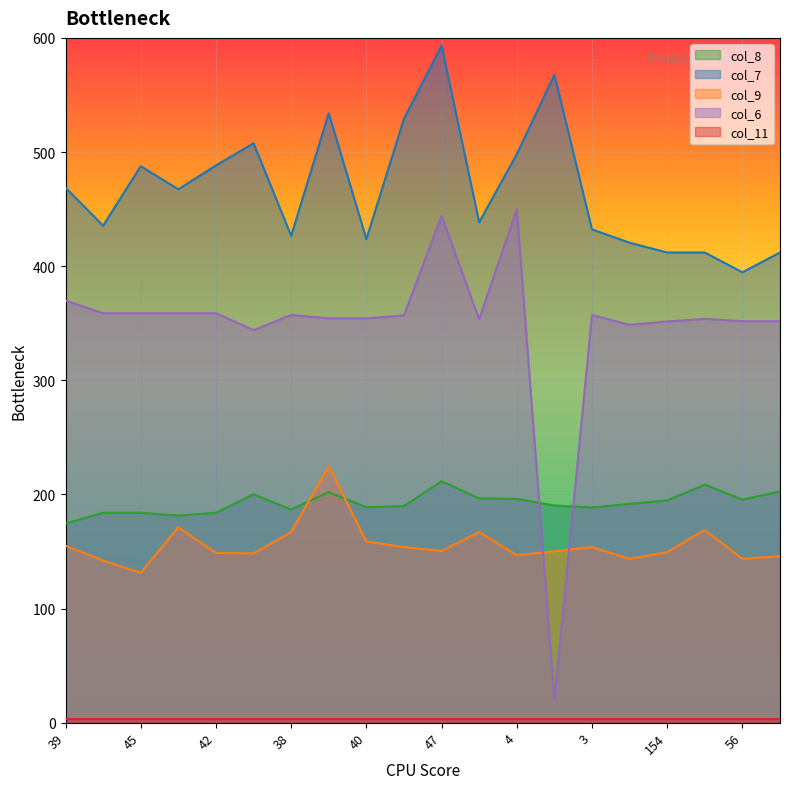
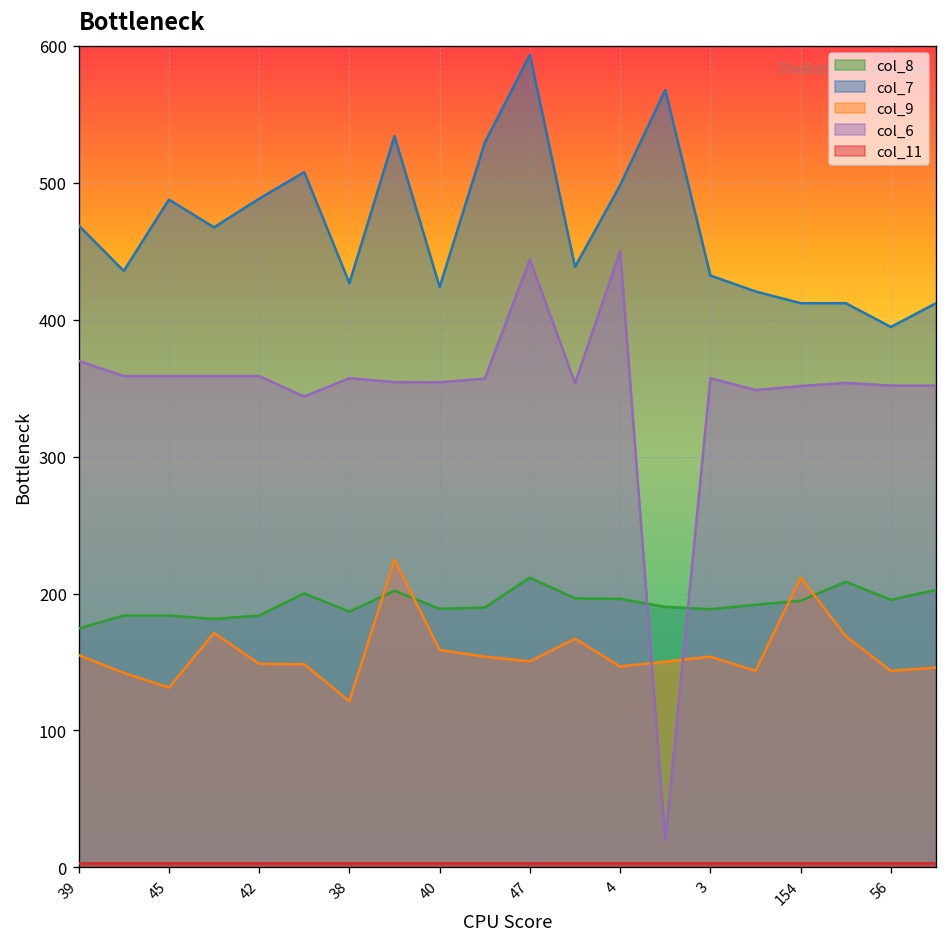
col_9, 38: 167 -> 121
col_9, 154: 149 -> 212
